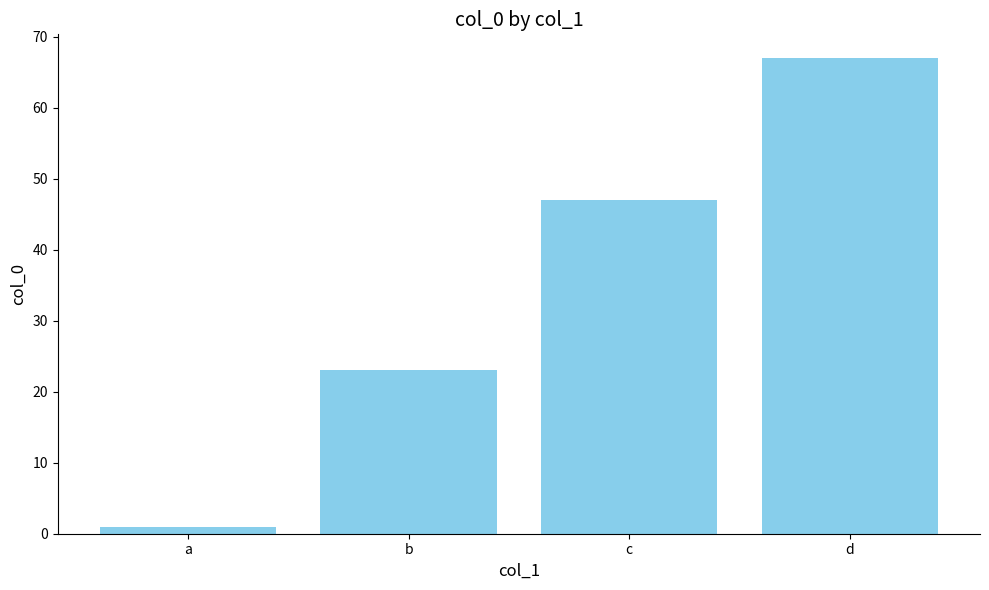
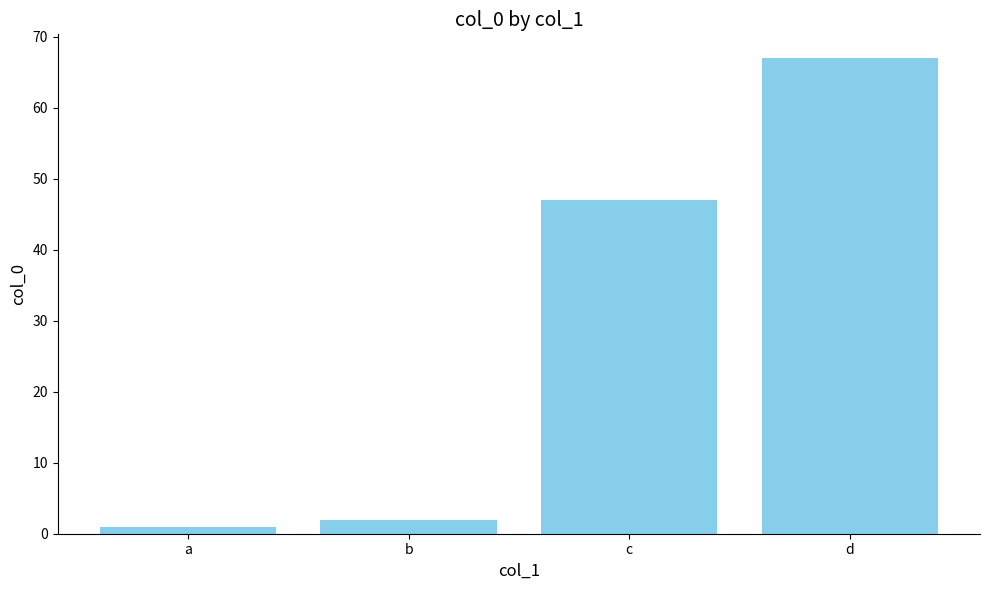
b: 23 -> 2
